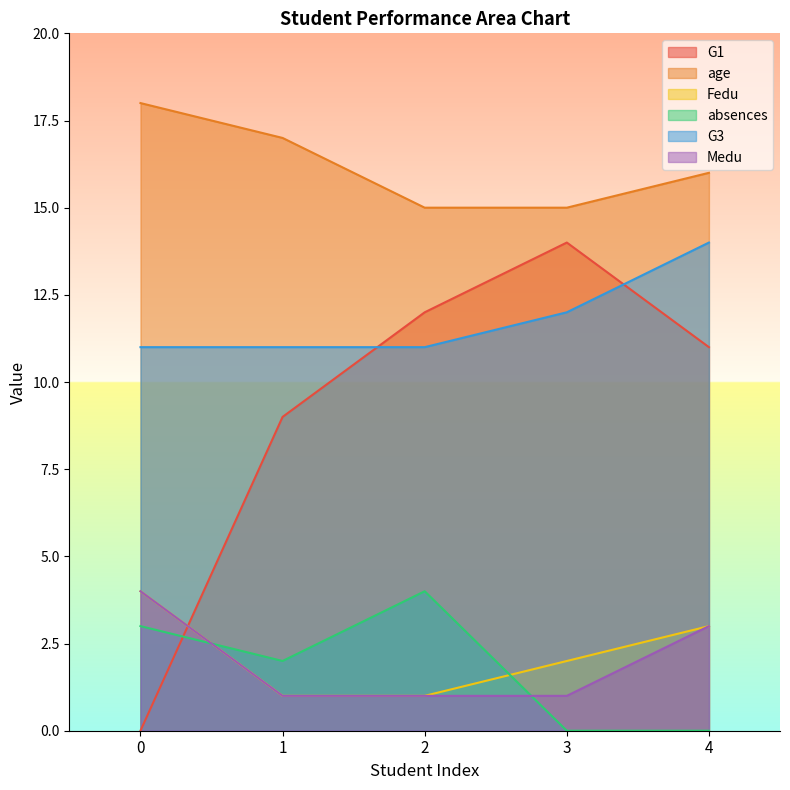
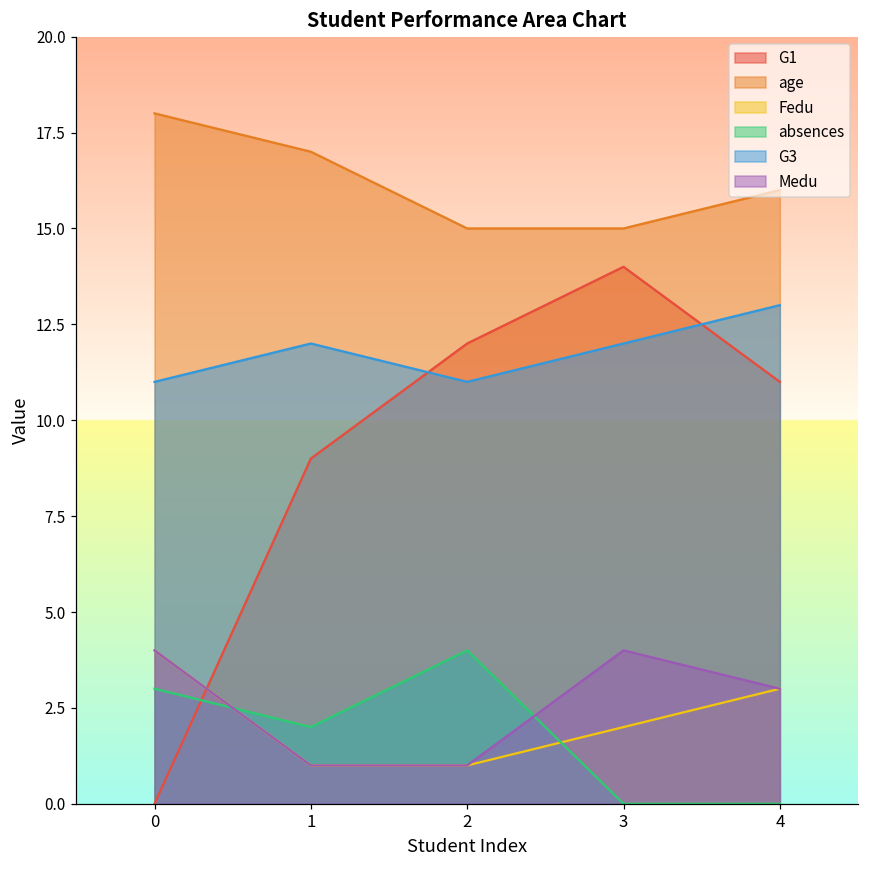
G3, 1: 11 -> 12
Medu, 3: 1 -> 4
G3, 4: 14 -> 13
